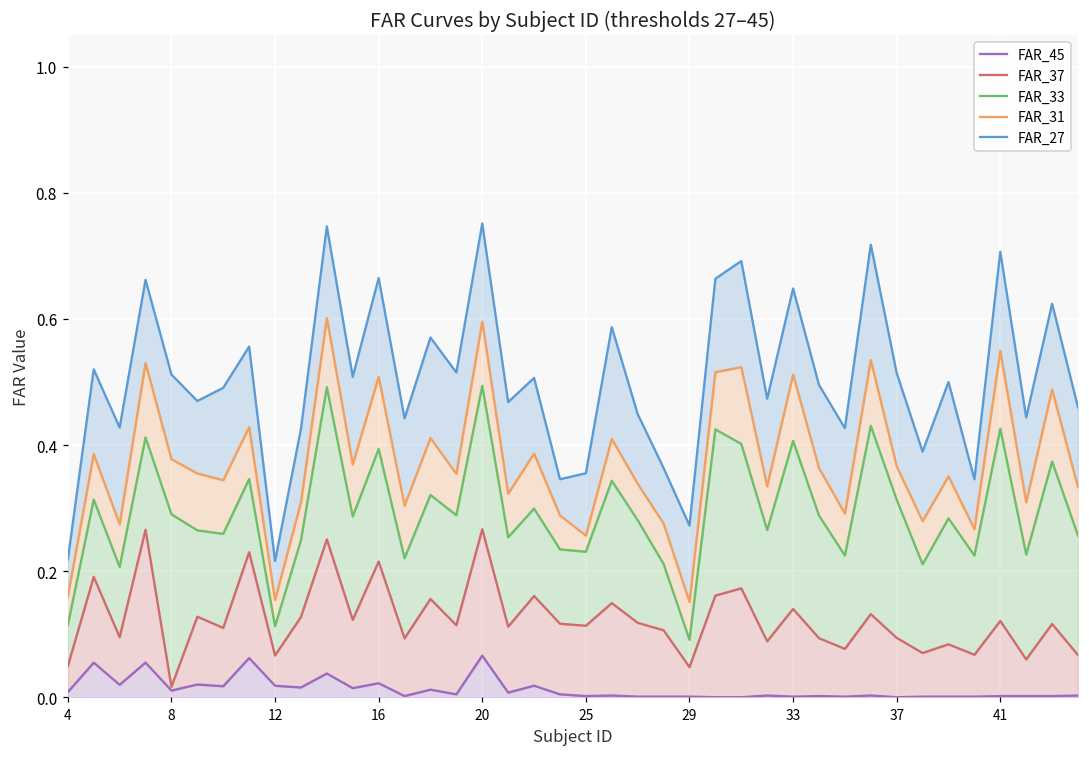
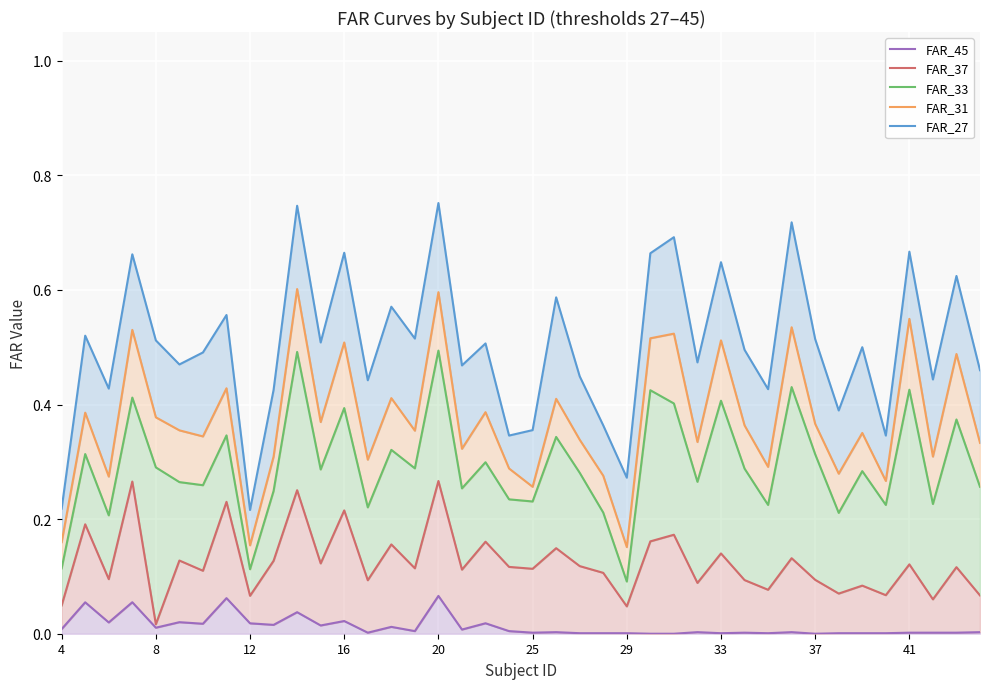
FAR_27, 41: 0.71 -> 0.67
